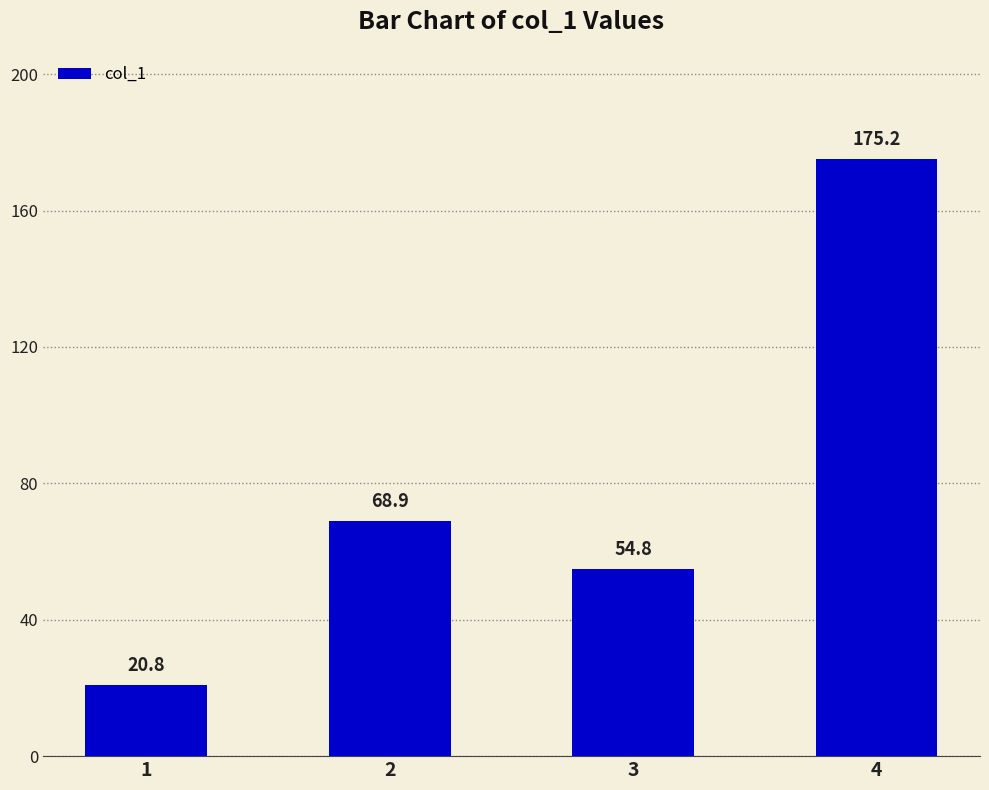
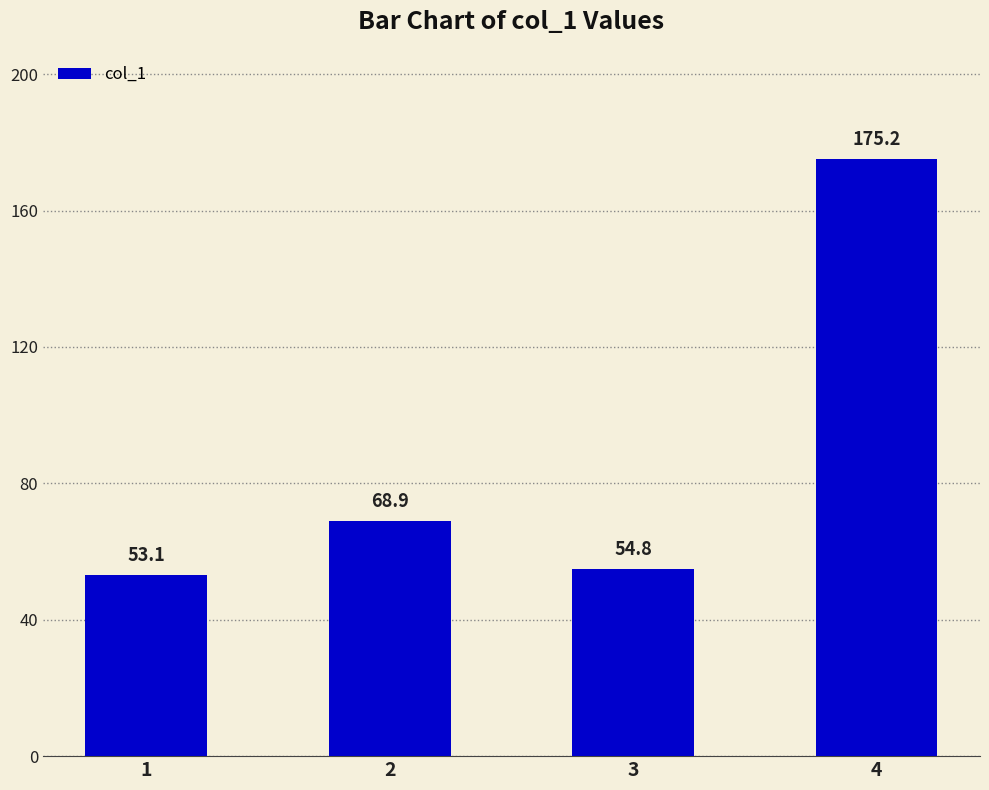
1: 20.8 -> 53.1
